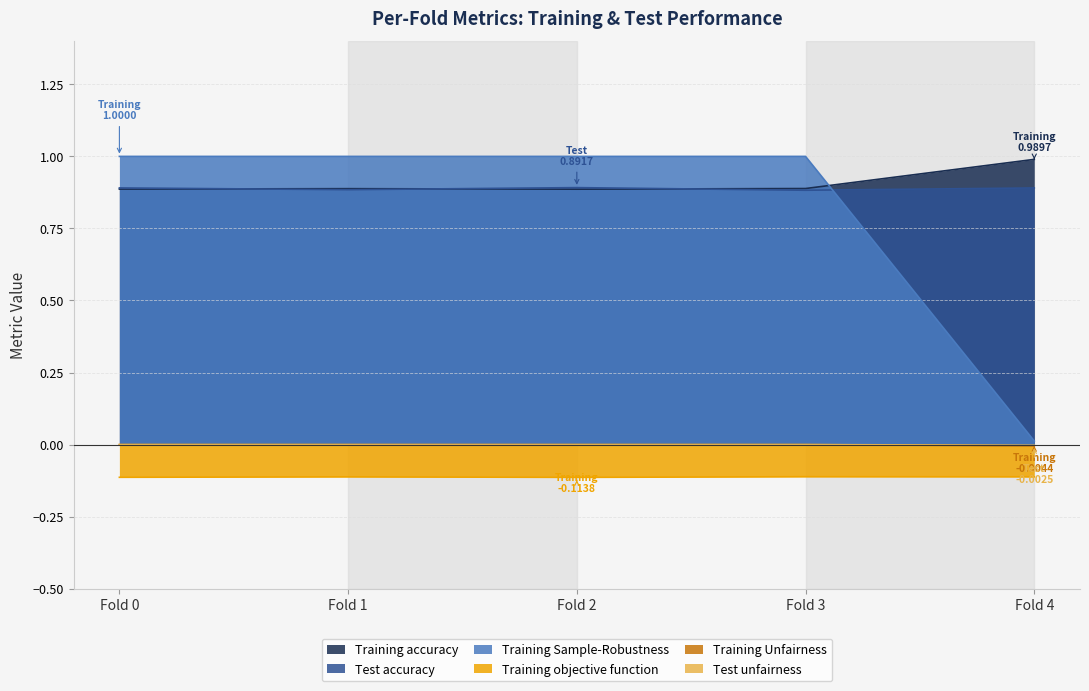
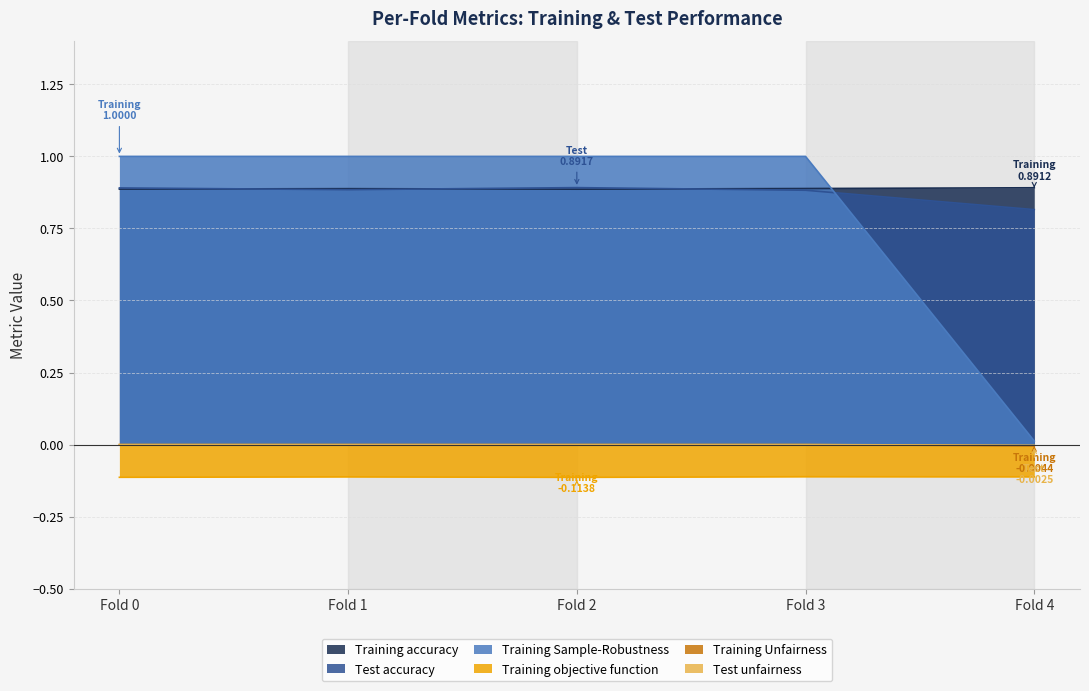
Training accuracy, Fold 4: 0.9897 -> 0.8912
Test accuracy, Fold 4: 0.89 -> 0.82
